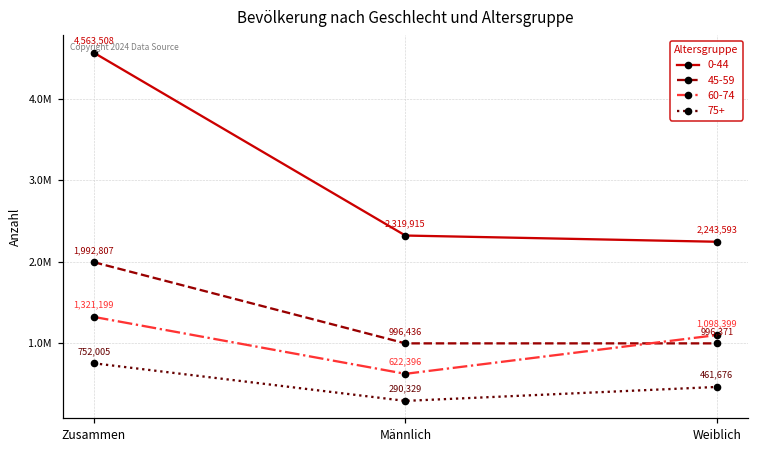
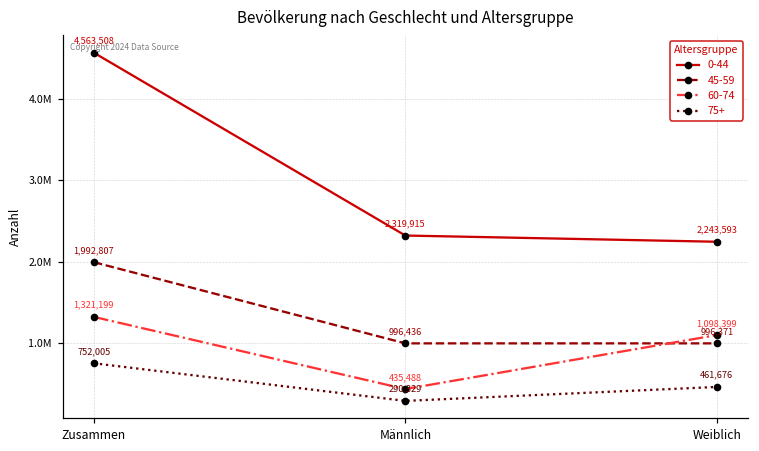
60-74, Männlich: 622,396 -> 435,488
